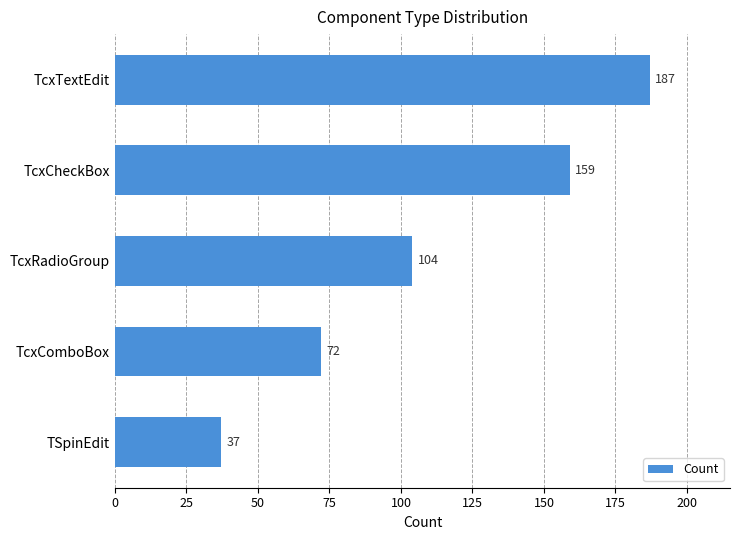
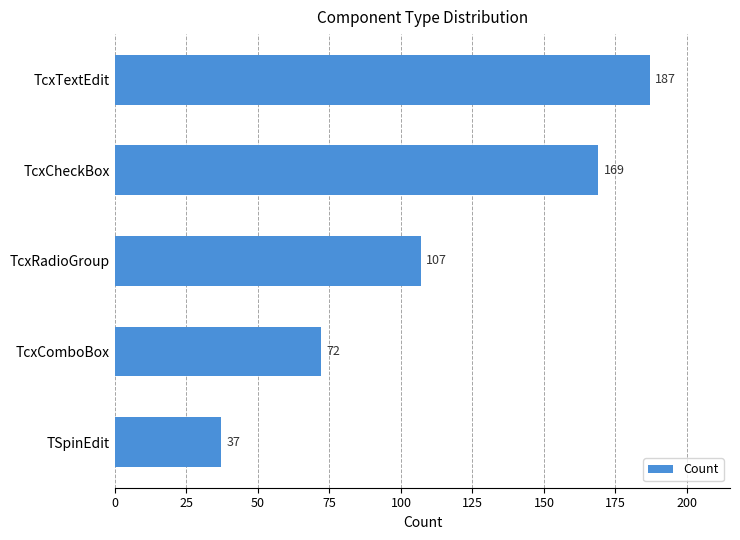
TcxCheckBox: 159 -> 169
TcxRadioGroup: 104 -> 107
